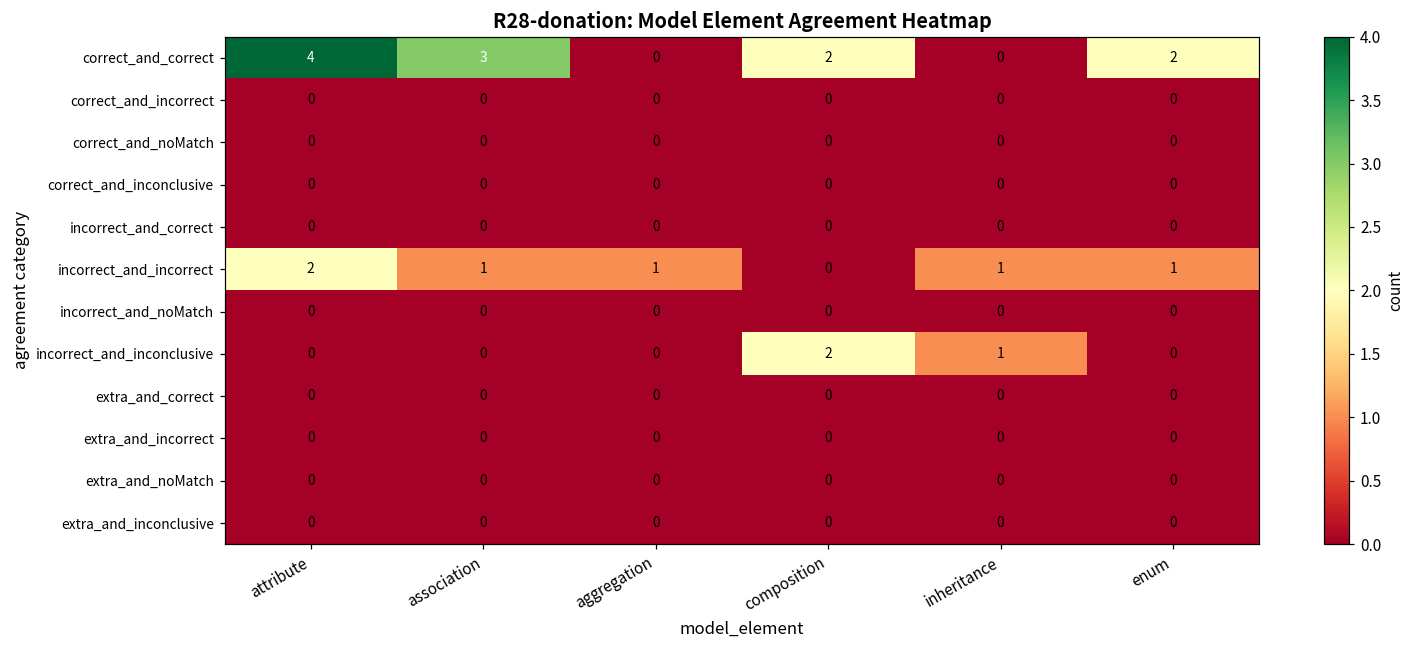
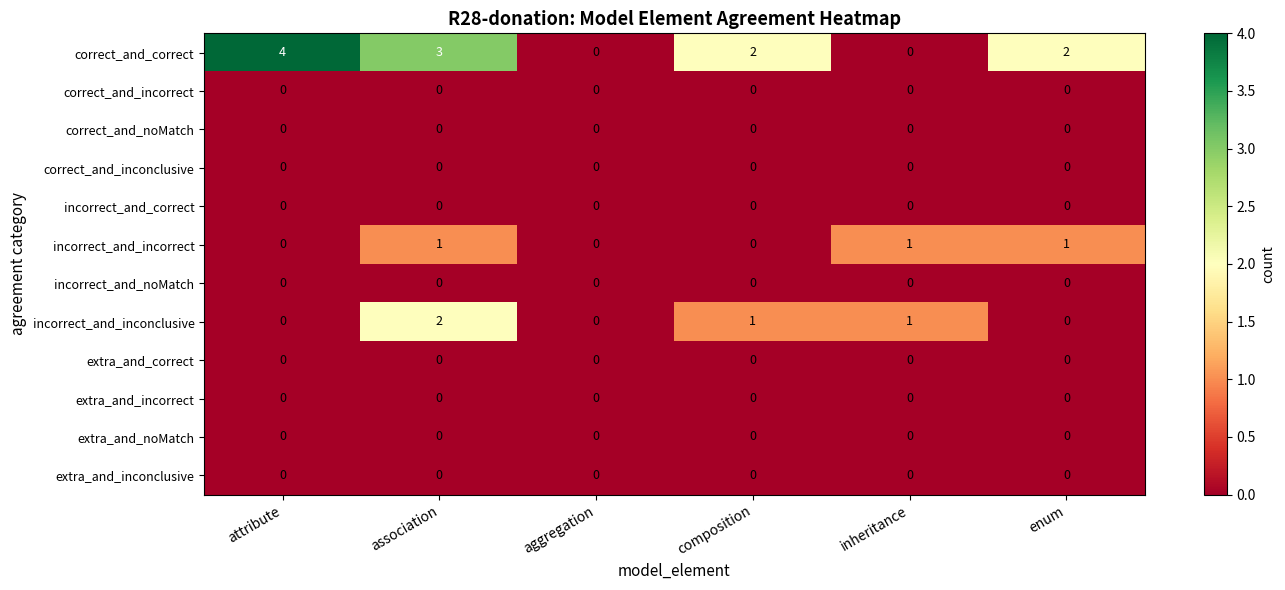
incorrect_and_incorrect, attribute: 2 -> 0
incorrect_and_incorrect, aggregation: 1 -> 0
incorrect_and_inconclusive, association: 0 -> 2
incorrect_and_inconclusive, composition: 2 -> 1
